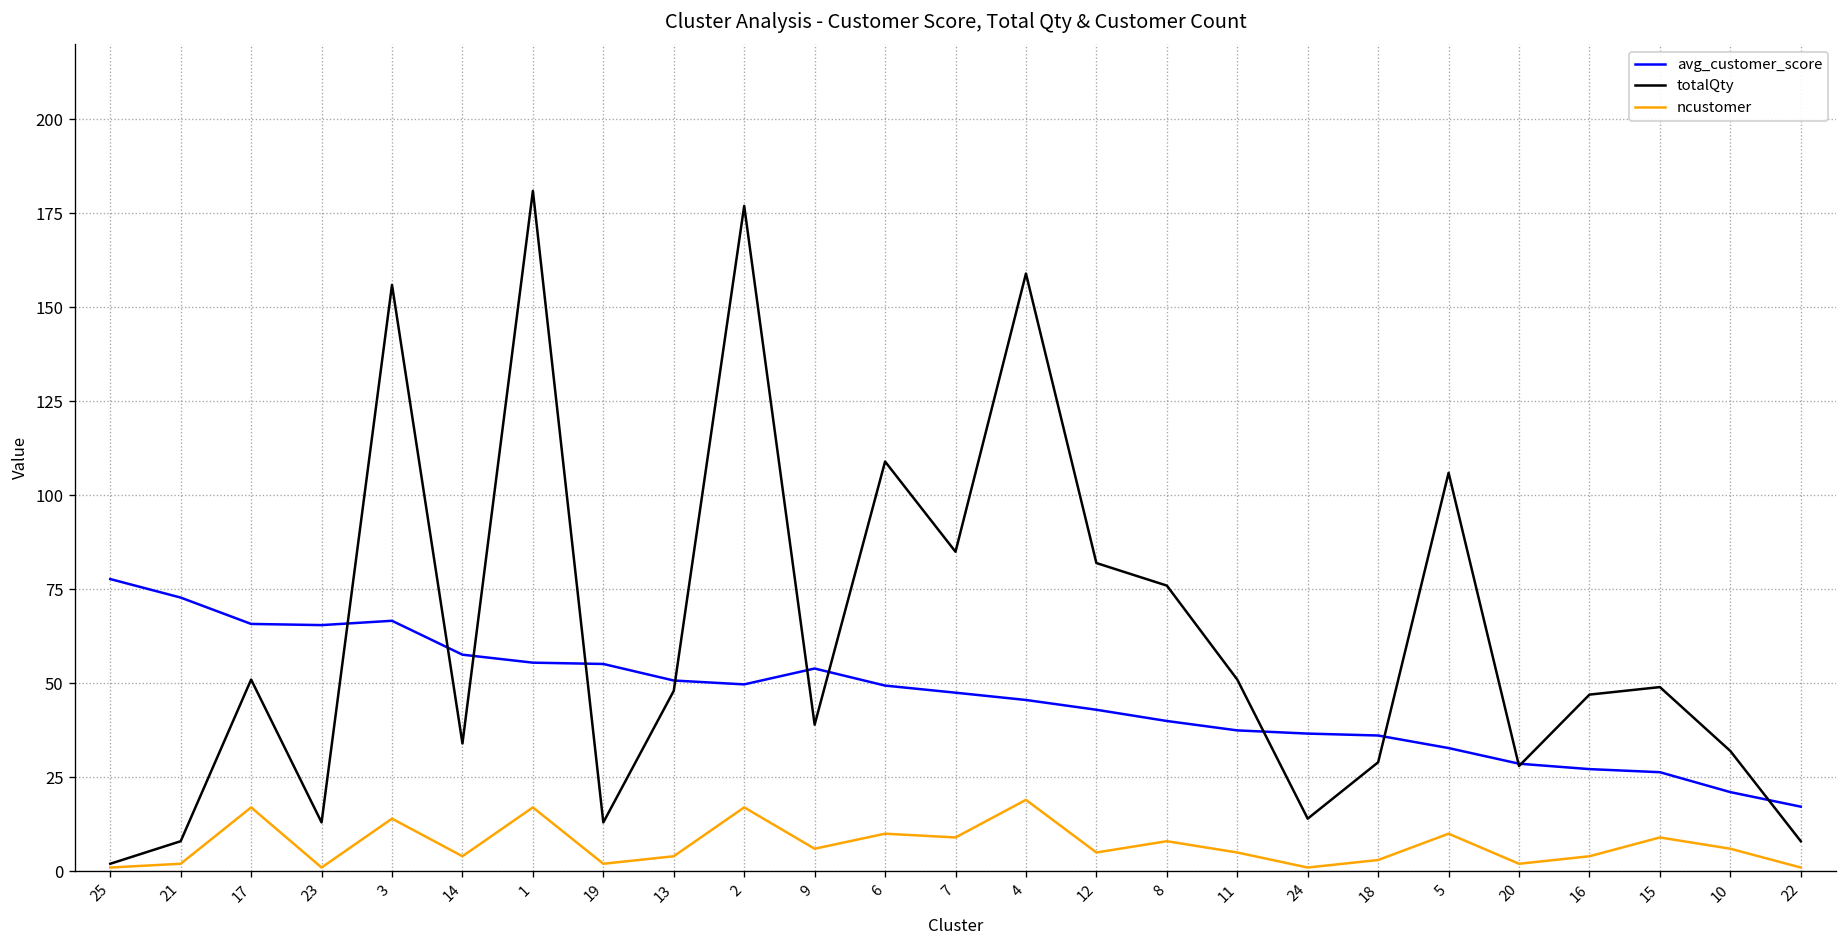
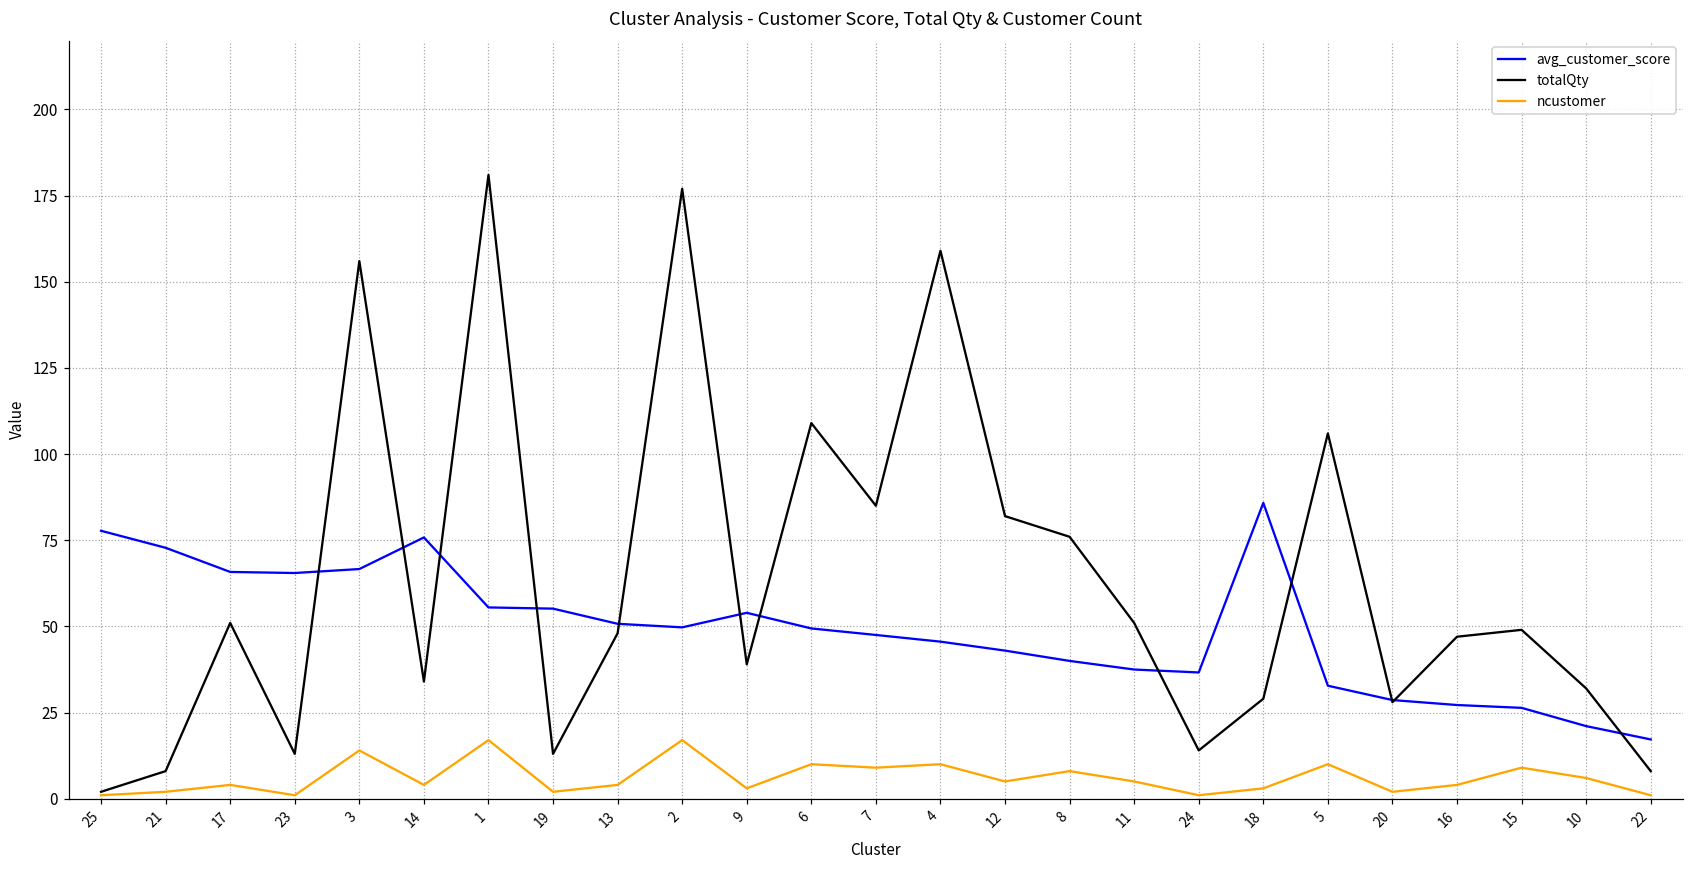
ncustomer, 17: 17 -> 4
avg_customer_score, 14: 58 -> 76
ncustomer, 9: 6 -> 3
ncustomer, 4: 19 -> 10
avg_customer_score, 18: 36 -> 86
